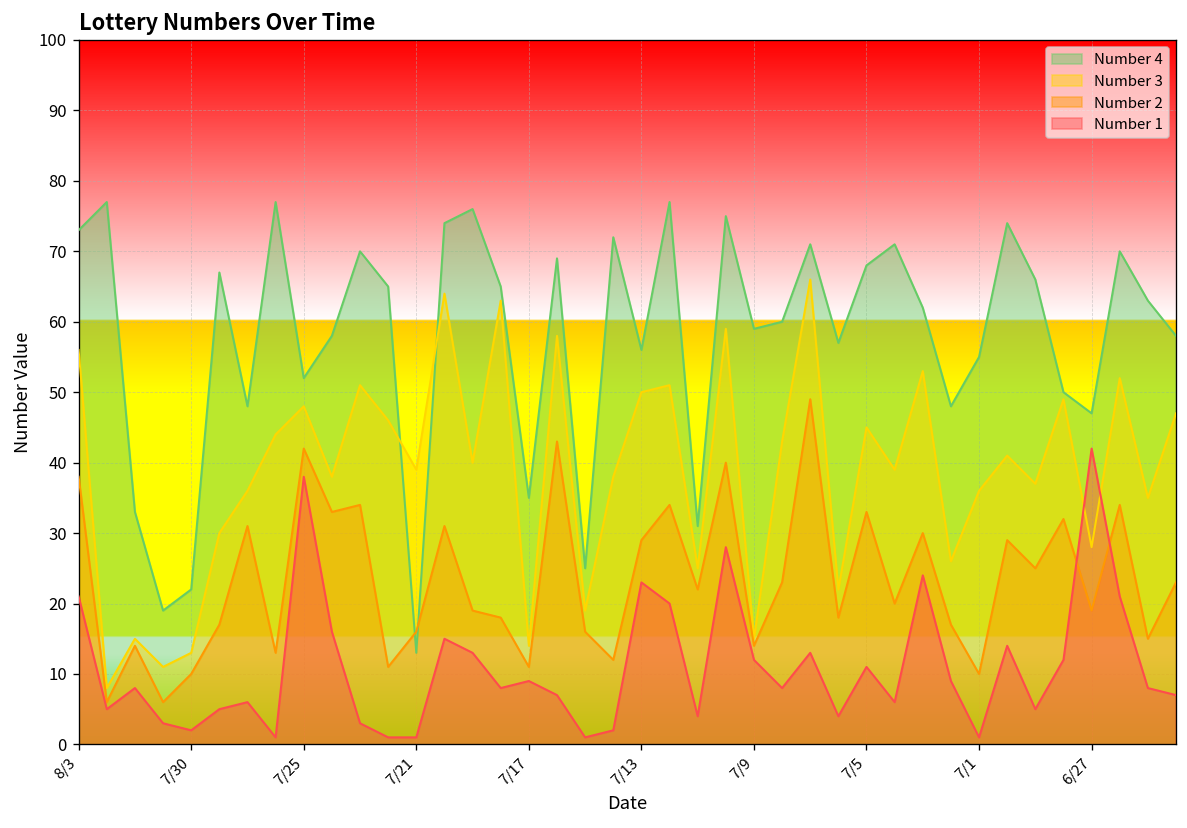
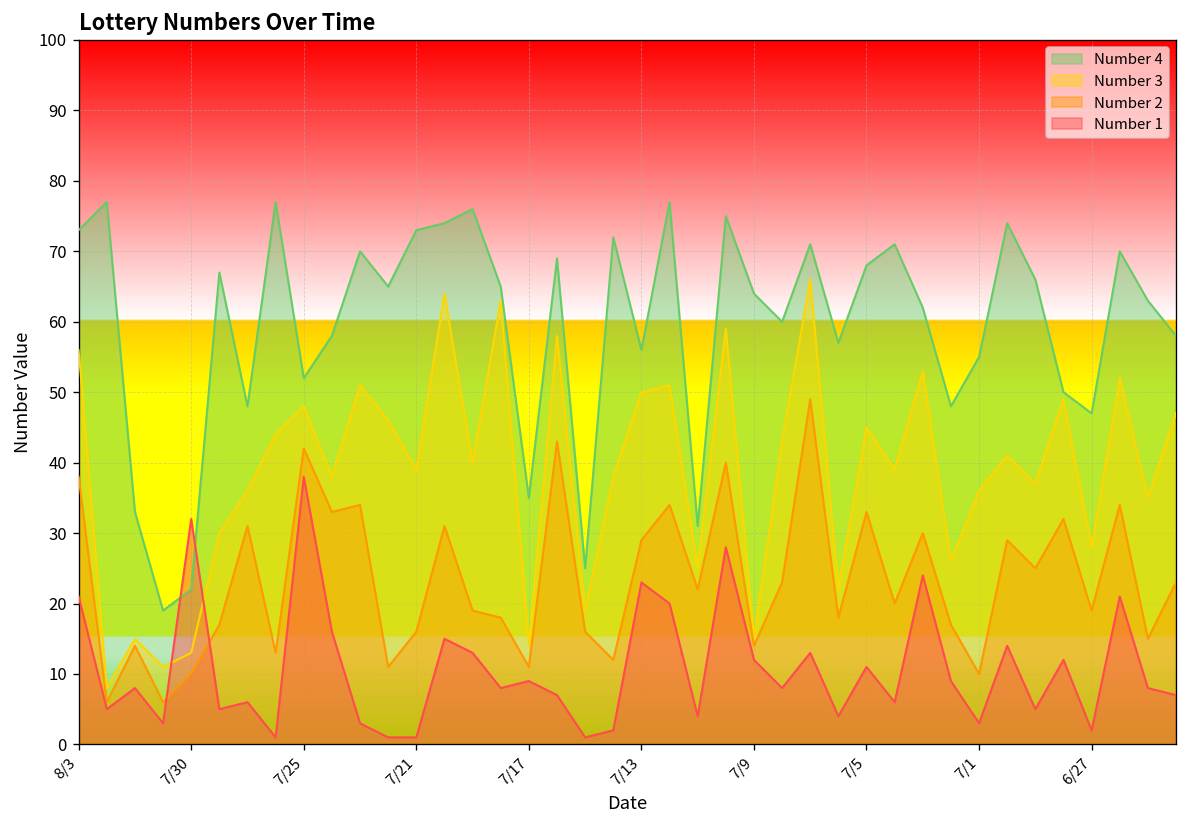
Number 1, 7/30: 2 -> 32
Number 4, 7/21: 13 -> 73
Number 4, 7/9: 59 -> 64
Number 1, 7/1: 1 -> 3
Number 1, 6/27: 42 -> 2
